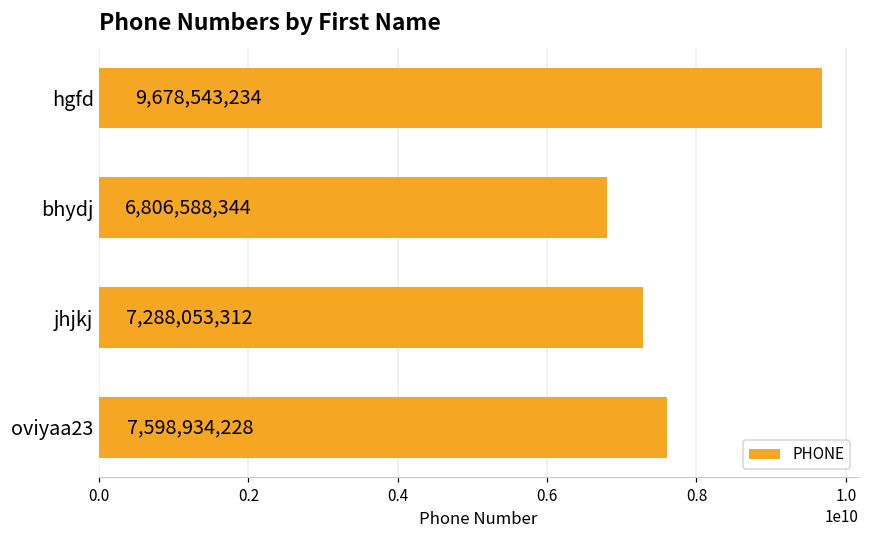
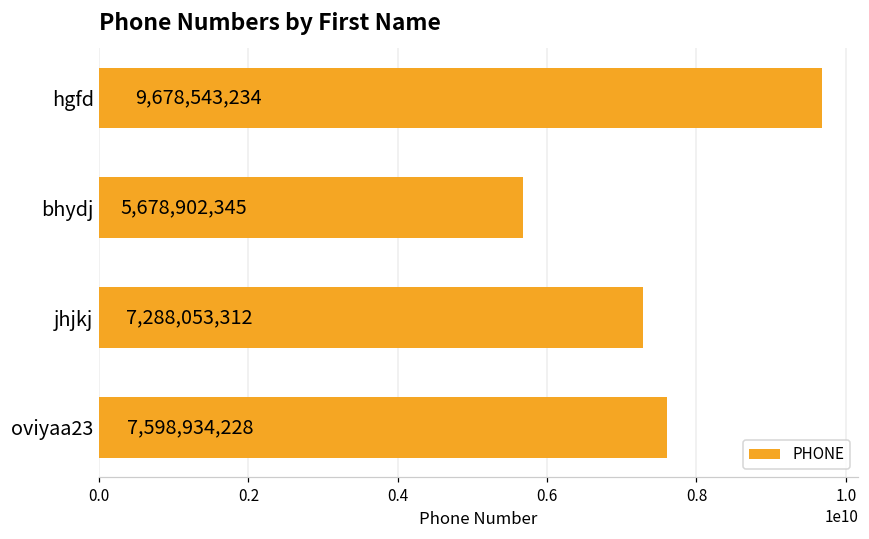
bhydj: 6,806,588,344 -> 5,678,902,345
